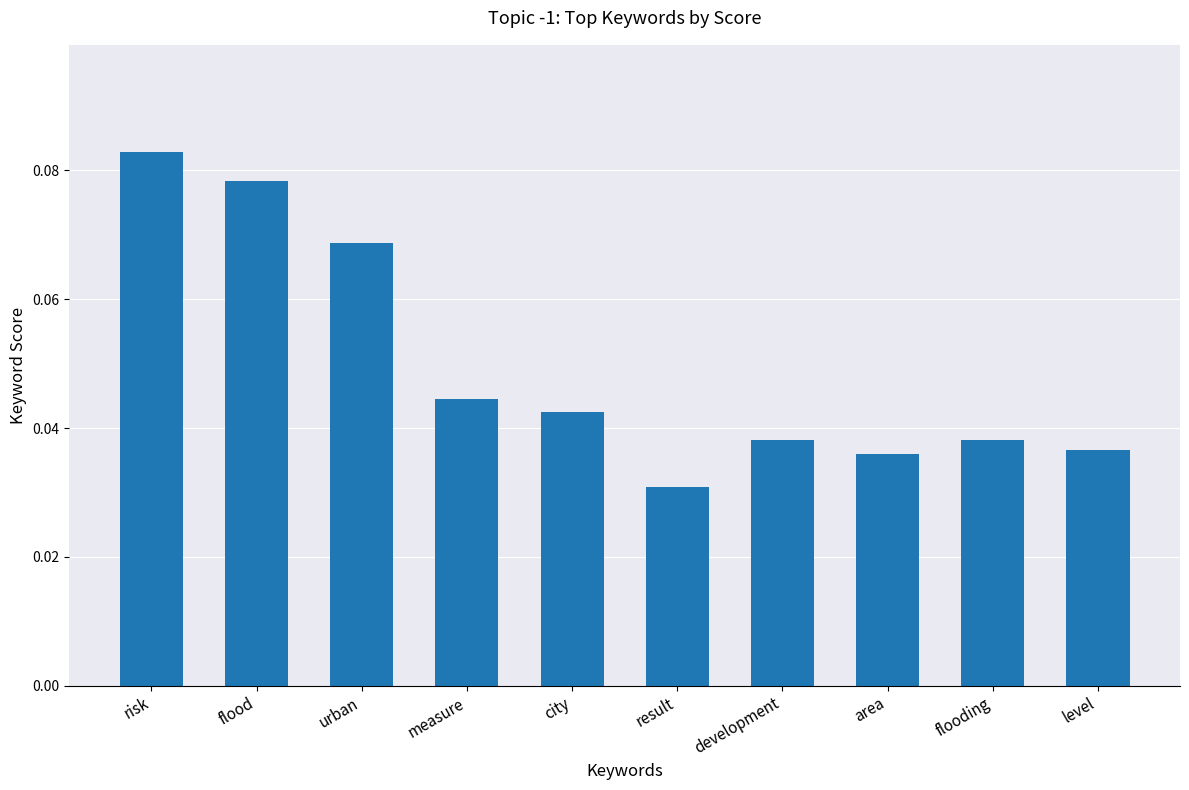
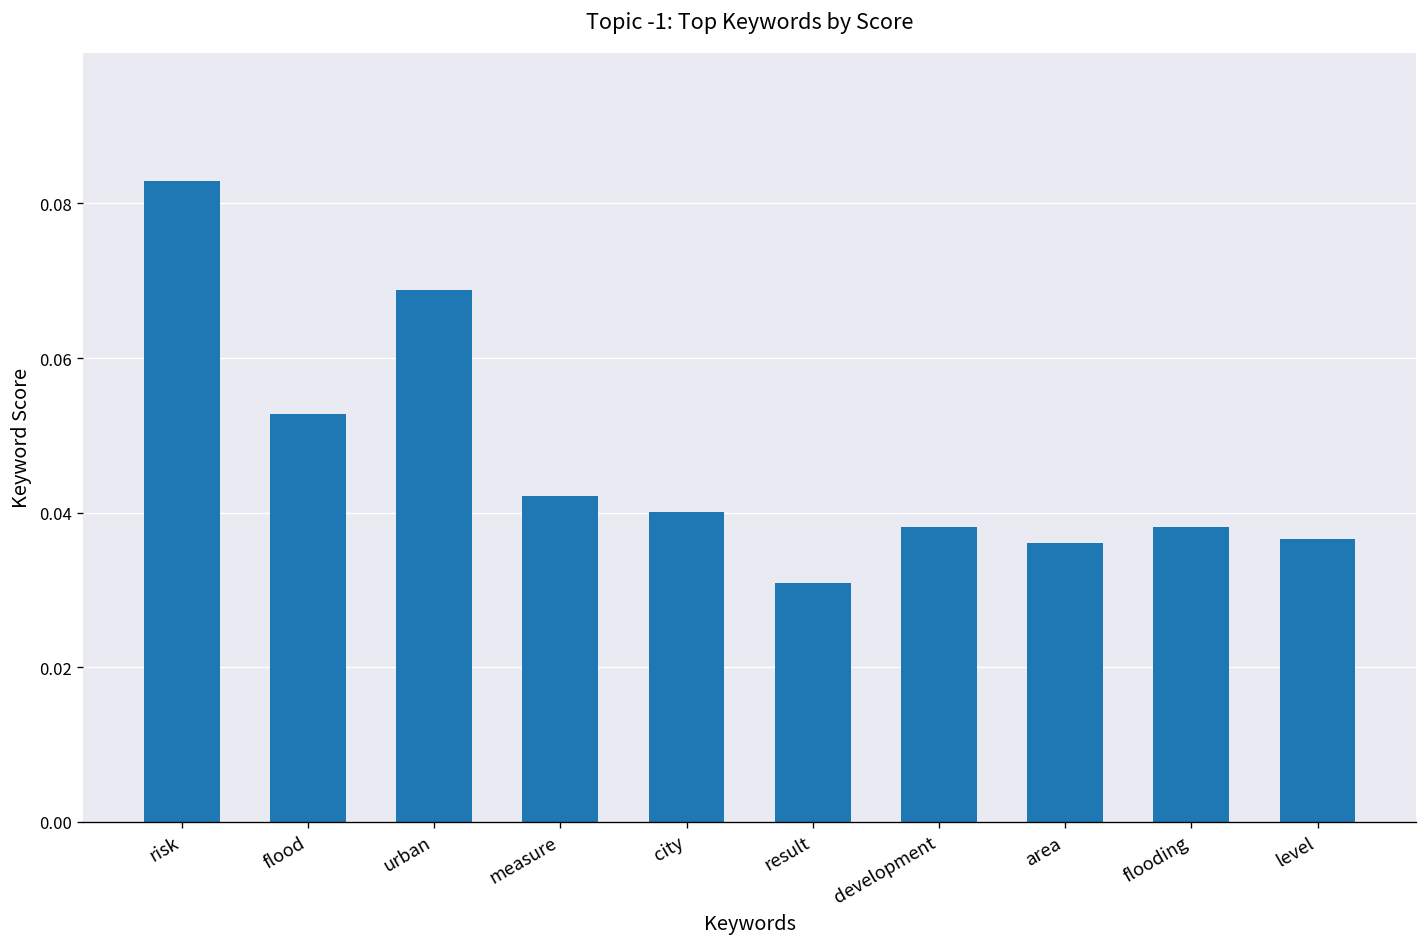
flood: 0.078 -> 0.053
measure: 0.044 -> 0.042
city: 0.042 -> 0.040
